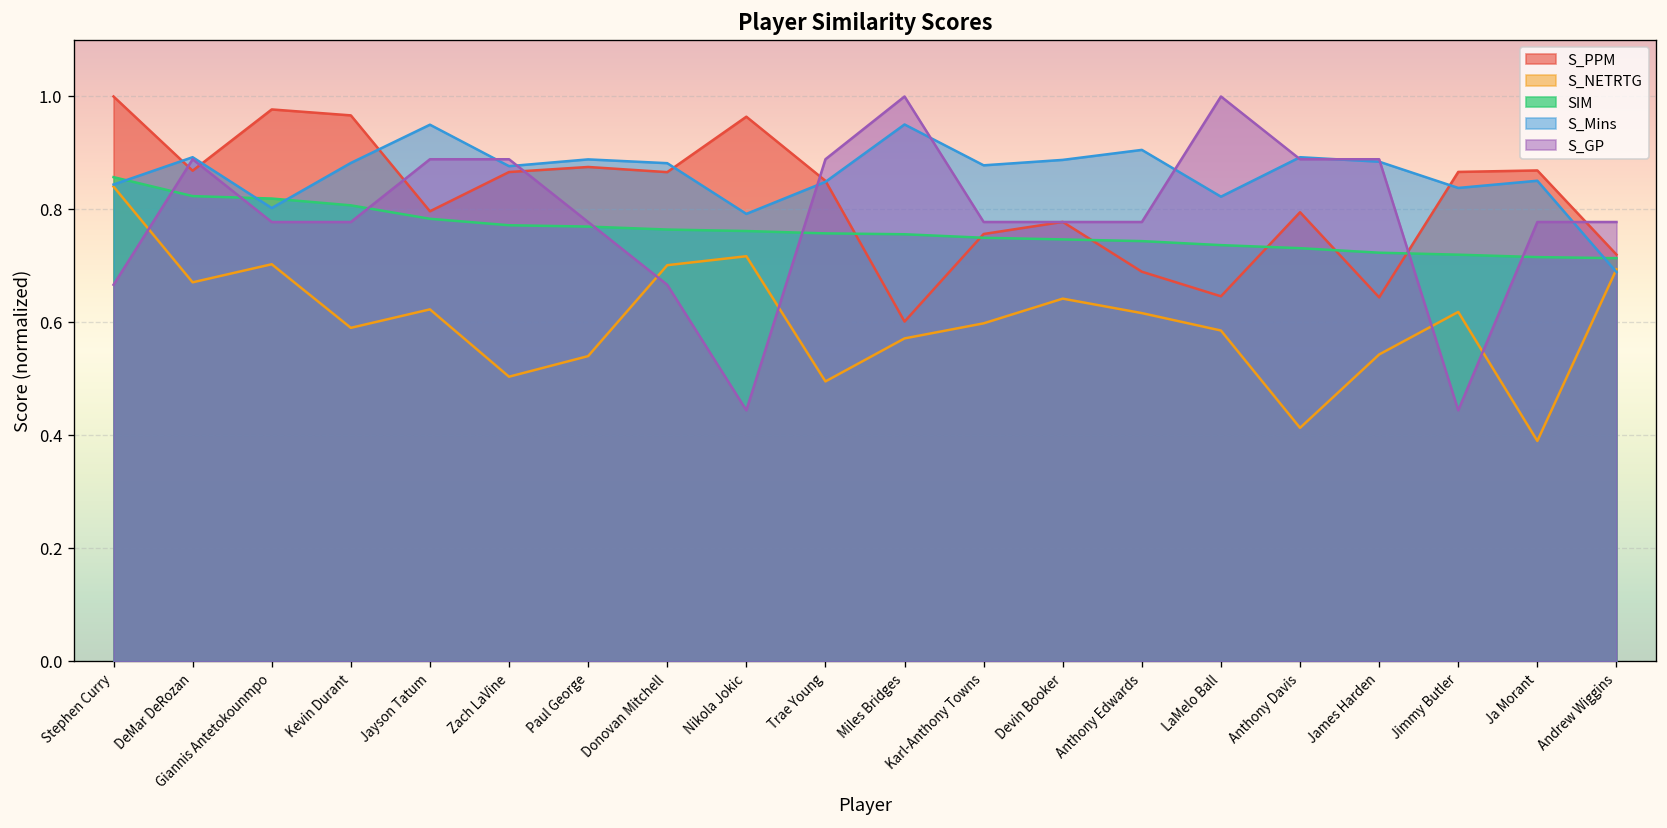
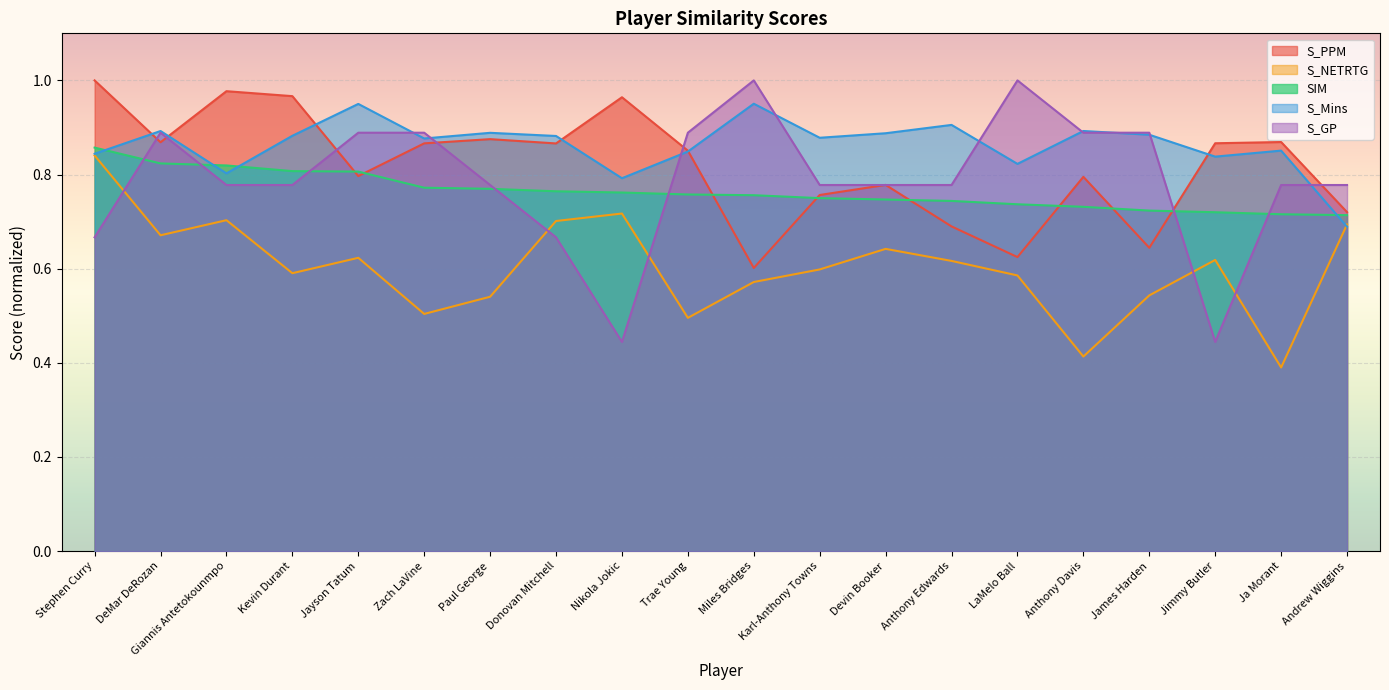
SIM, Jayson Tatum: 0.78 -> 0.81
S_PPM, LaMelo Ball: 0.65 -> 0.62
